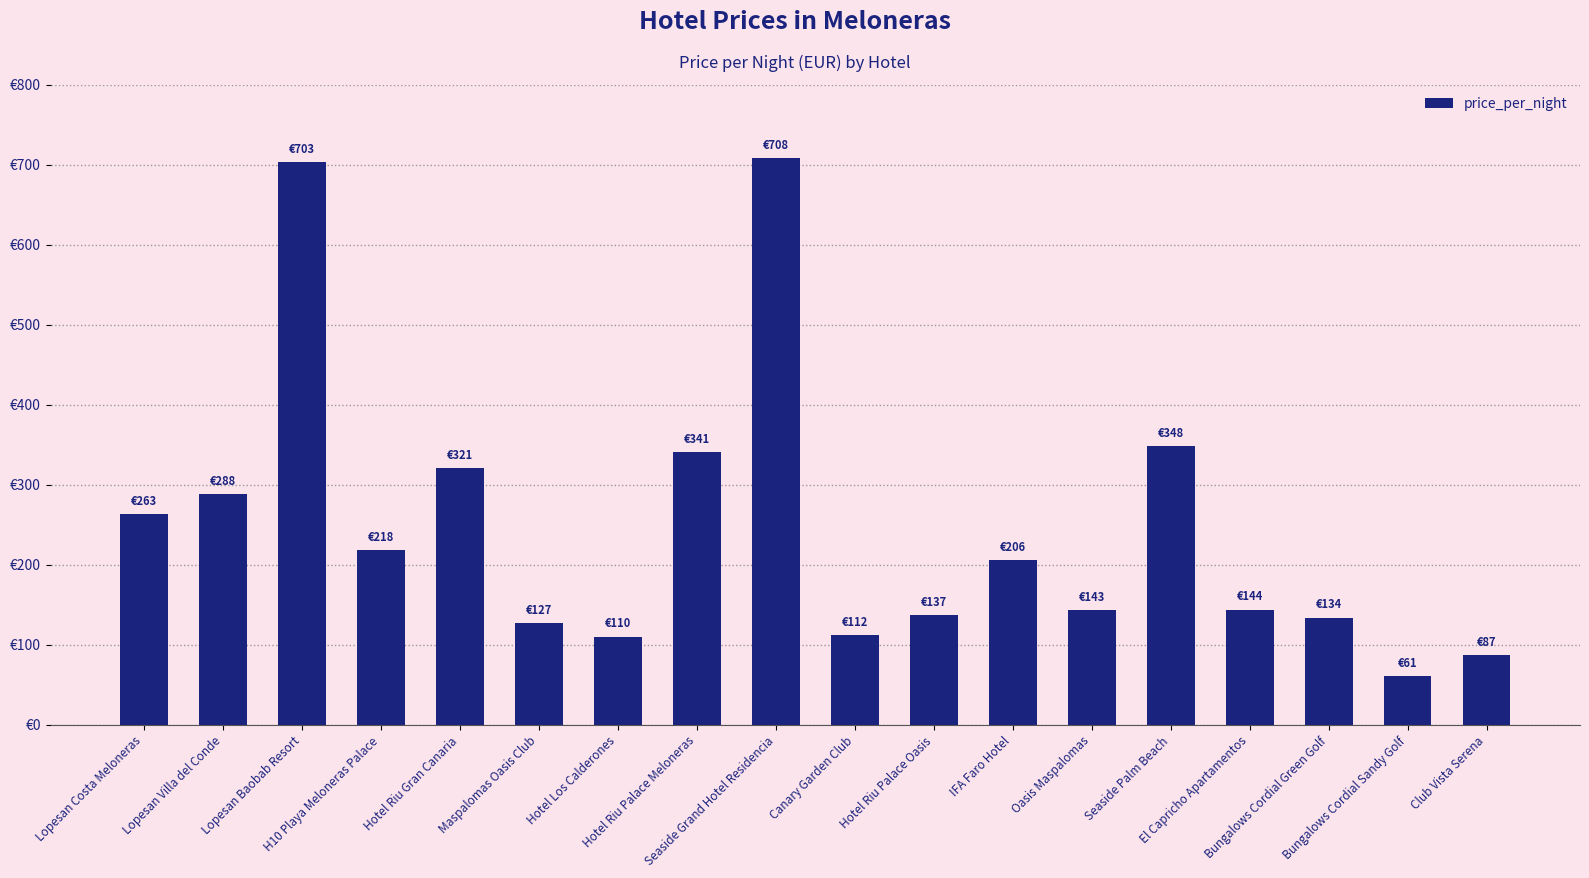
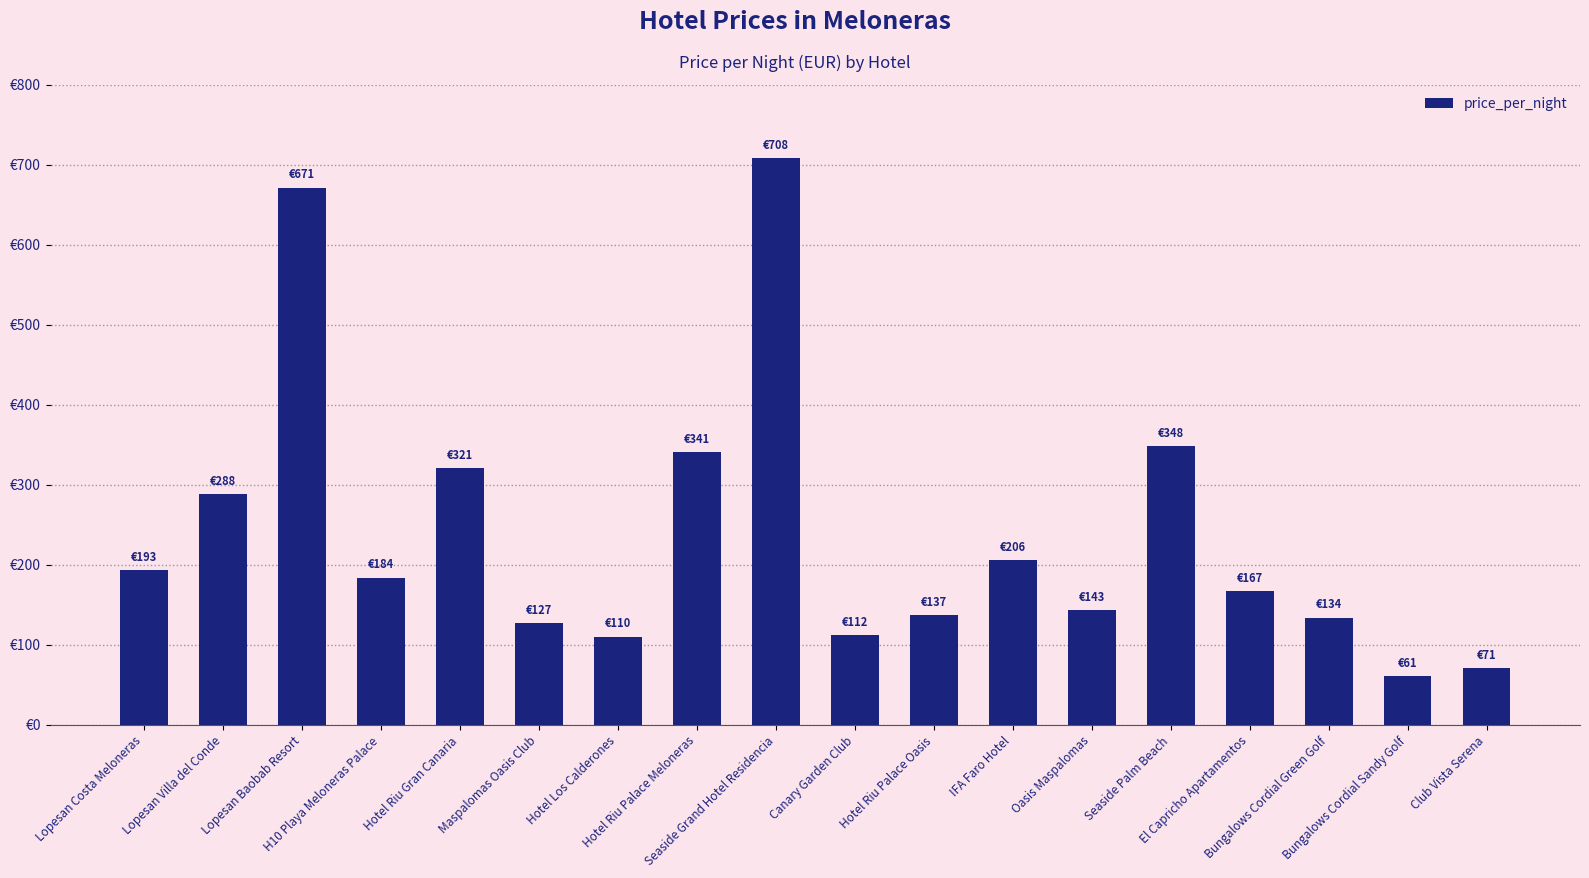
Lopesan Costa Meloneras: €263 -> €193
Lopesan Baobab Resort: €703 -> €671
H10 Playa Meloneras Palace: €218 -> €184
El Capricho Apartamentos: €144 -> €167
Club Vista Serena: €87 -> €71
